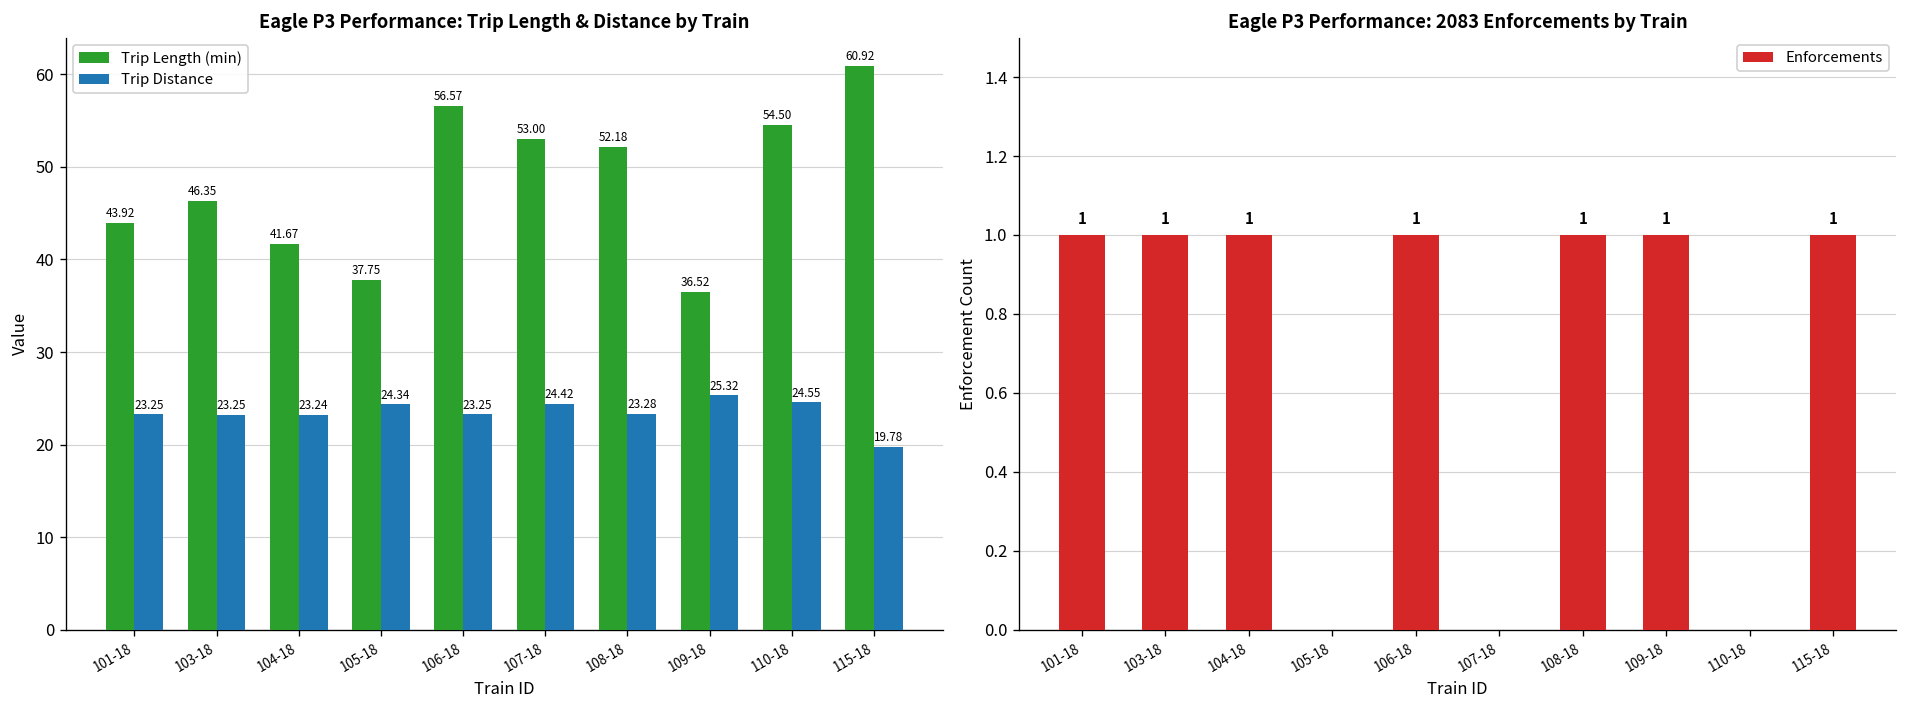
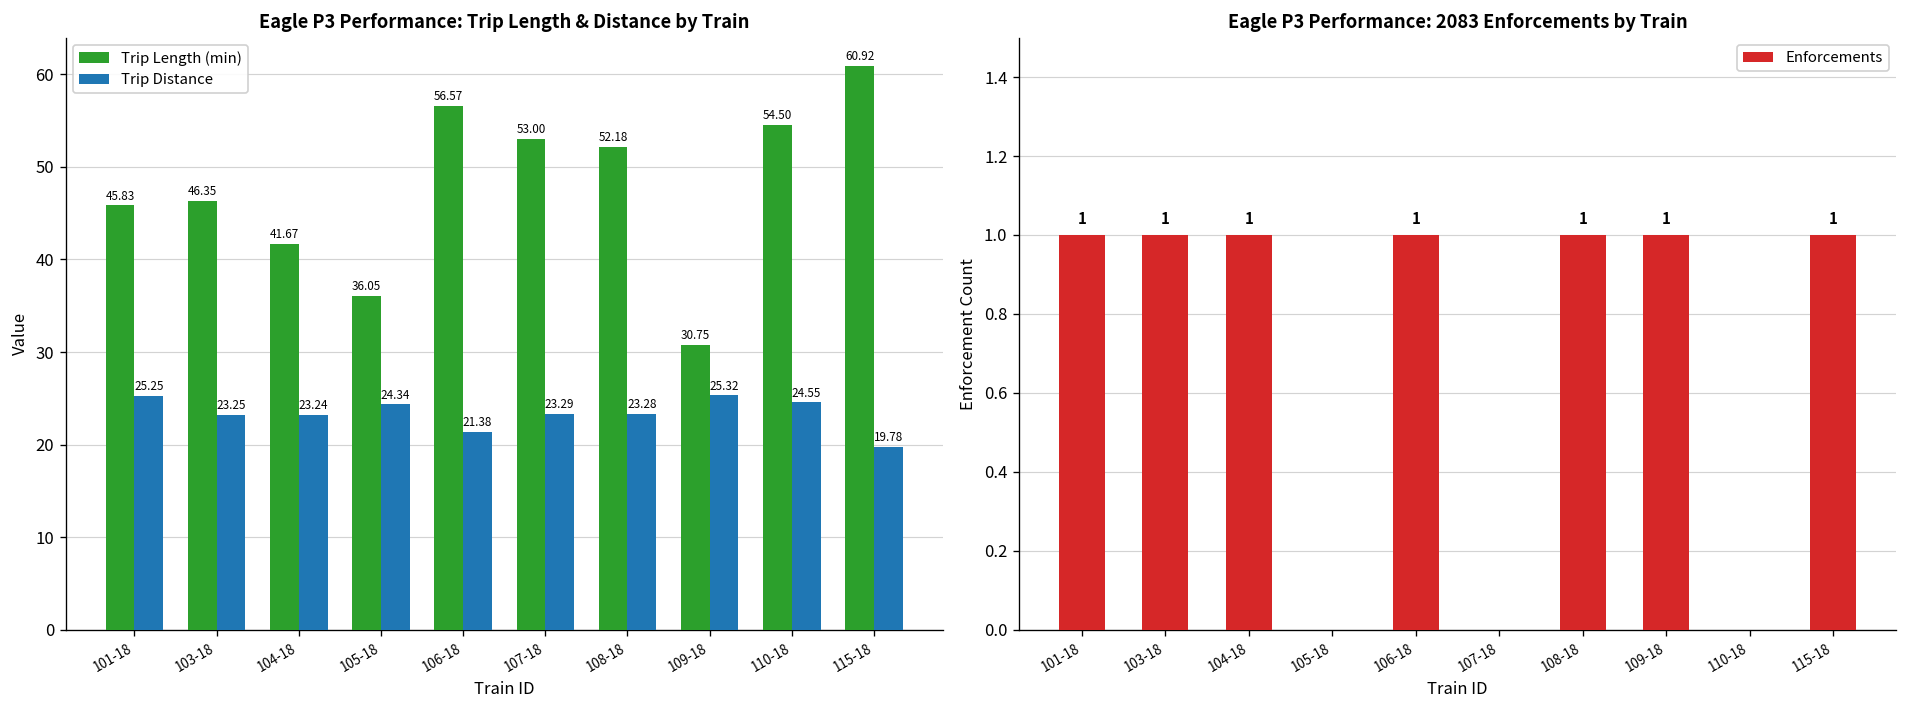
Eagle P3 Performance: Trip Length & Distance by Train, Trip Length (min), 101-18: 43.92 -> 45.83
Eagle P3 Performance: Trip Length & Distance by Train, Trip Distance, 101-18: 23.25 -> 25.25
Eagle P3 Performance: Trip Length & Distance by Train, Trip Length (min), 105-18: 37.75 -> 36.05
Eagle P3 Performance: Trip Length & Distance by Train, Trip Distance, 106-18: 23.25 -> 21.38
Eagle P3 Performance: Trip Length & Distance by Train, Trip Distance, 107-18: 24.42 -> 23.29
Eagle P3 Performance: Trip Length & Distance by Train, Trip Length (min), 109-18: 36.52 -> 30.75
